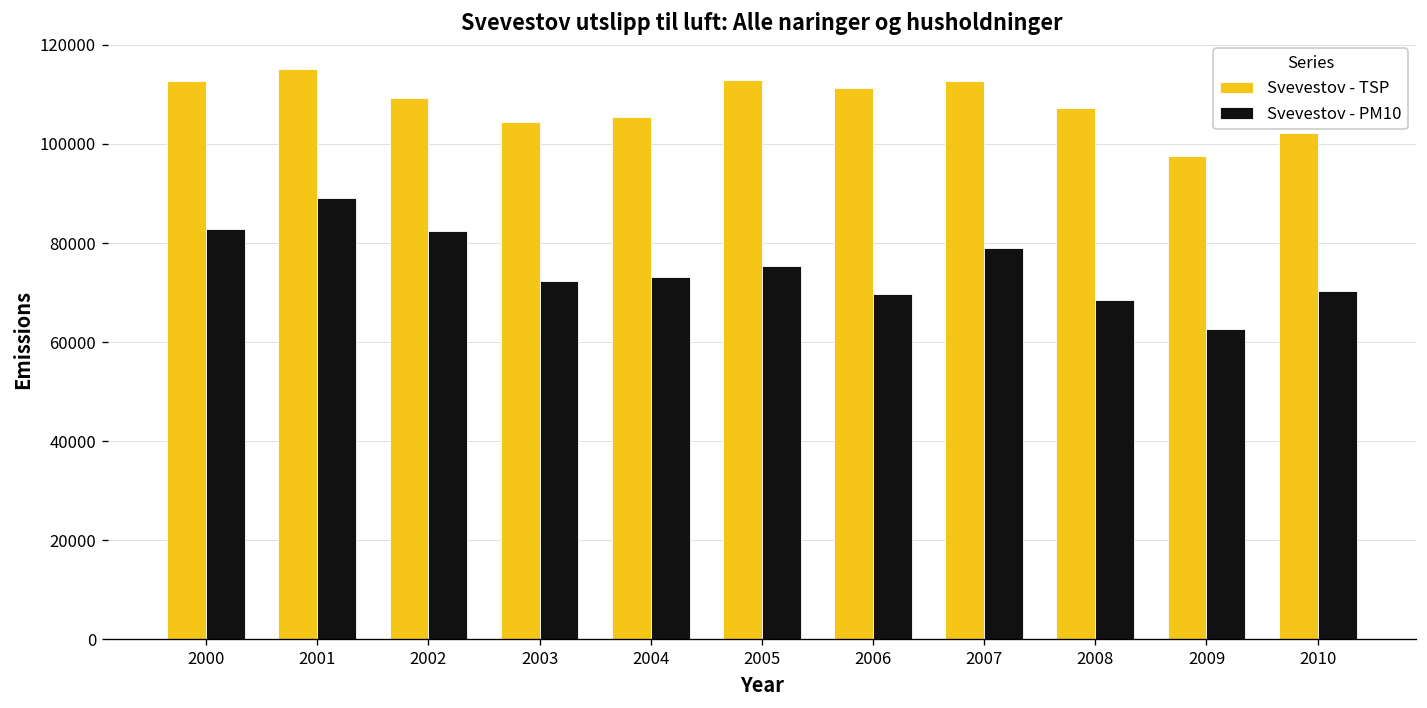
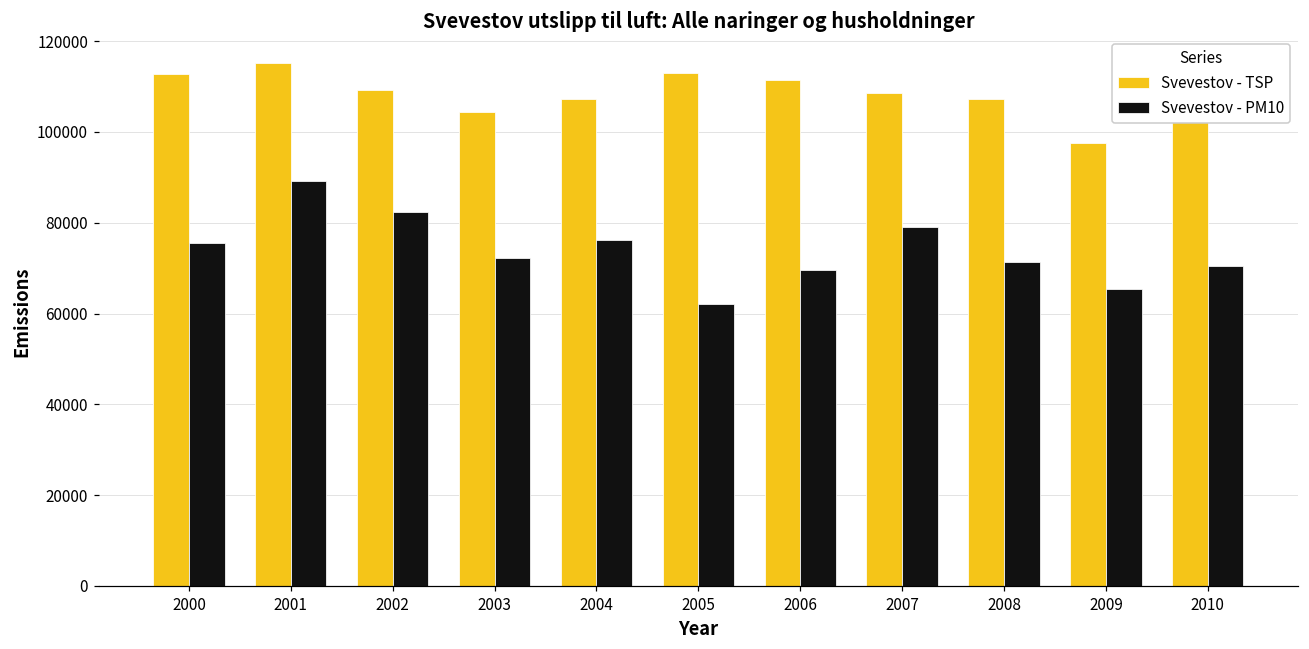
Svevestov - PM10, 2000: 83000 -> 76000
Svevestov - TSP, 2004: 105000 -> 107000
Svevestov - PM10, 2004: 73000 -> 76000
Svevestov - PM10, 2005: 75000 -> 62000
Svevestov - TSP, 2007: 113000 -> 109000
Svevestov - PM10, 2008: 68000 -> 71000
Svevestov - PM10, 2009: 63000 -> 66000
